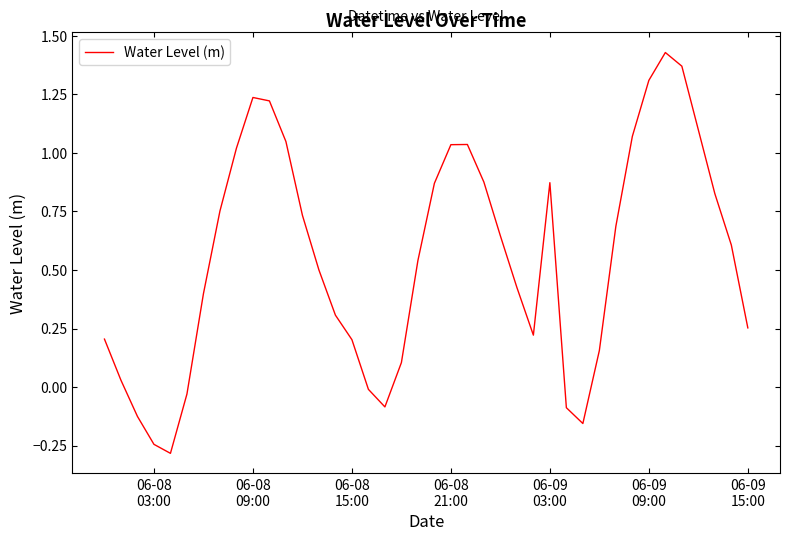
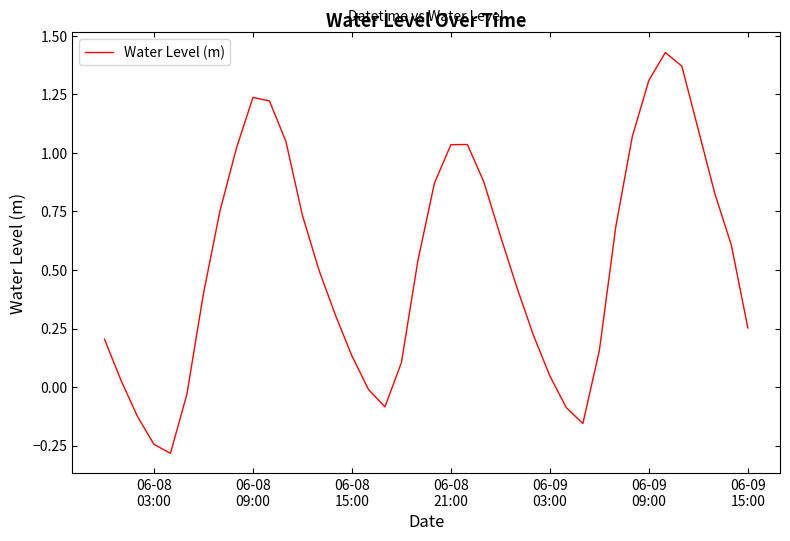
06-08 15:00: 0.20 -> 0.13
06-09 03:00: 0.87 -> 0.05
